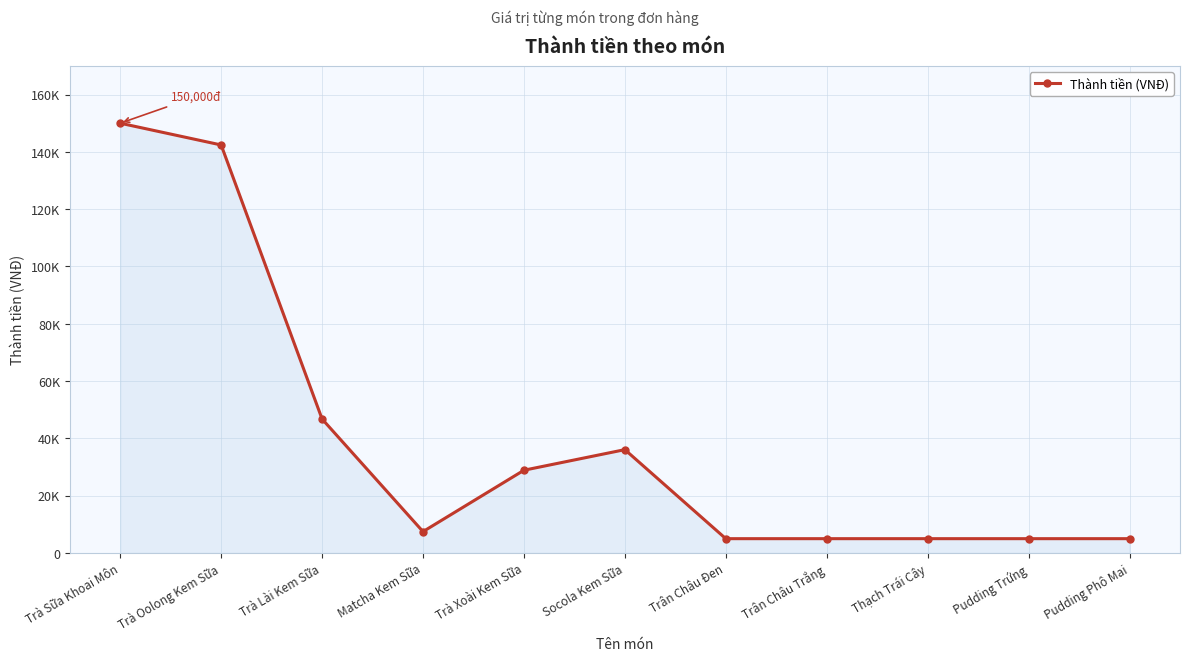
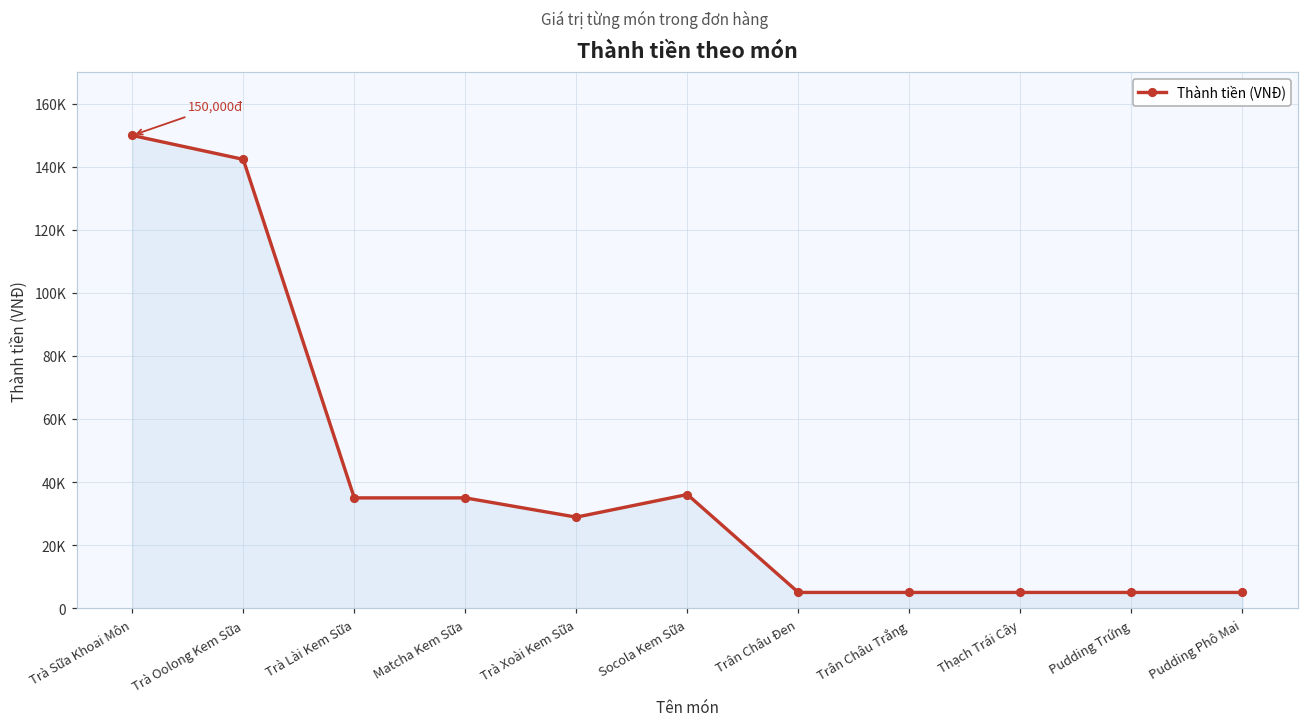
Trà Lài Kem Sữa: 47000 -> 35000
Matcha Kem Sữa: 7000 -> 35000
